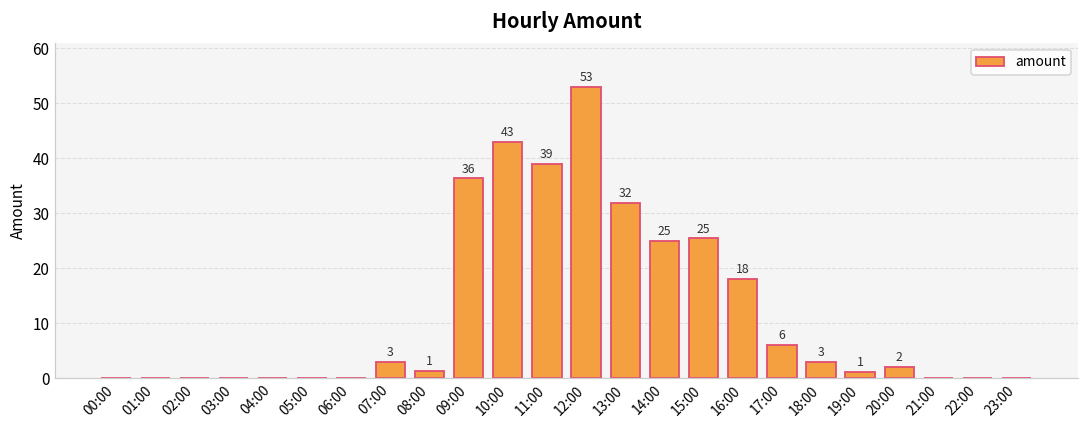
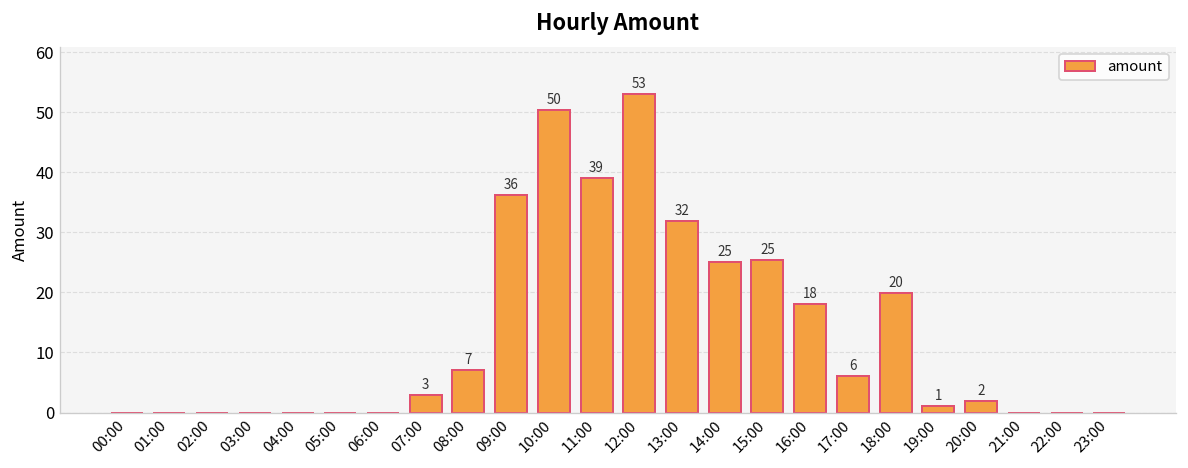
08:00: 1 -> 7
10:00: 43 -> 50
18:00: 3 -> 20
